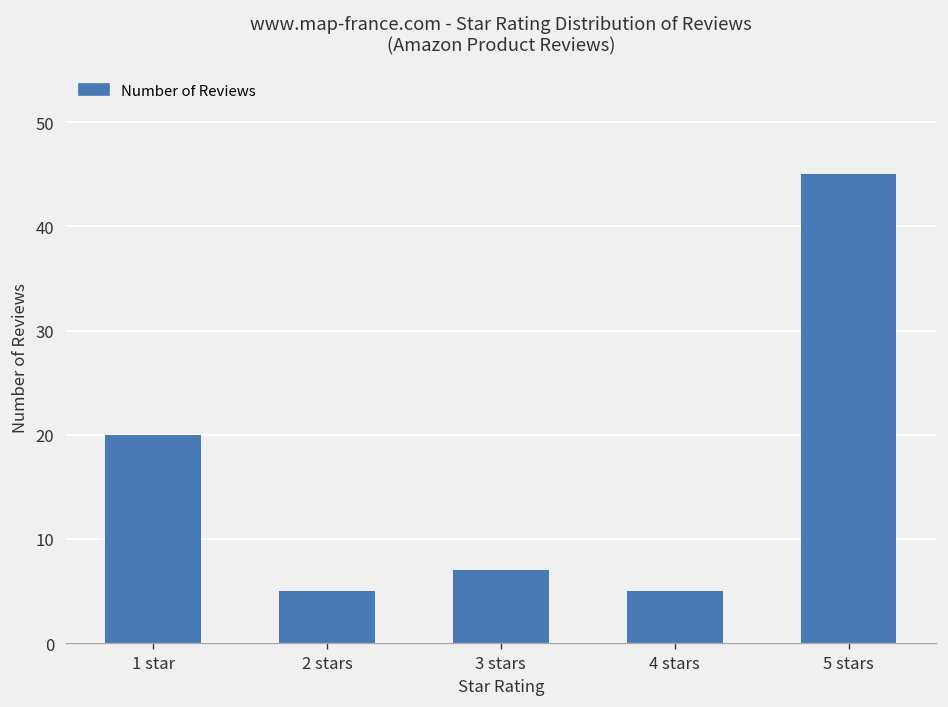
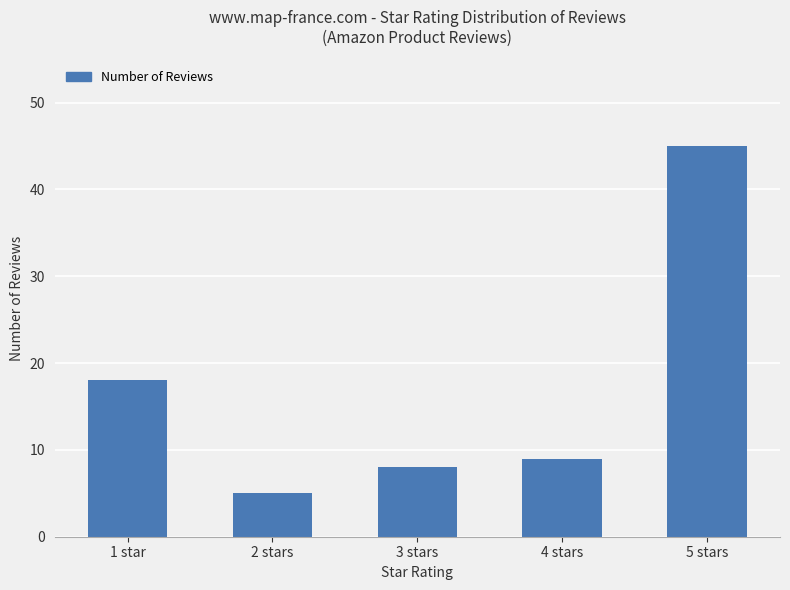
1 star: 20 -> 18
3 stars: 7 -> 8
4 stars: 5 -> 9
